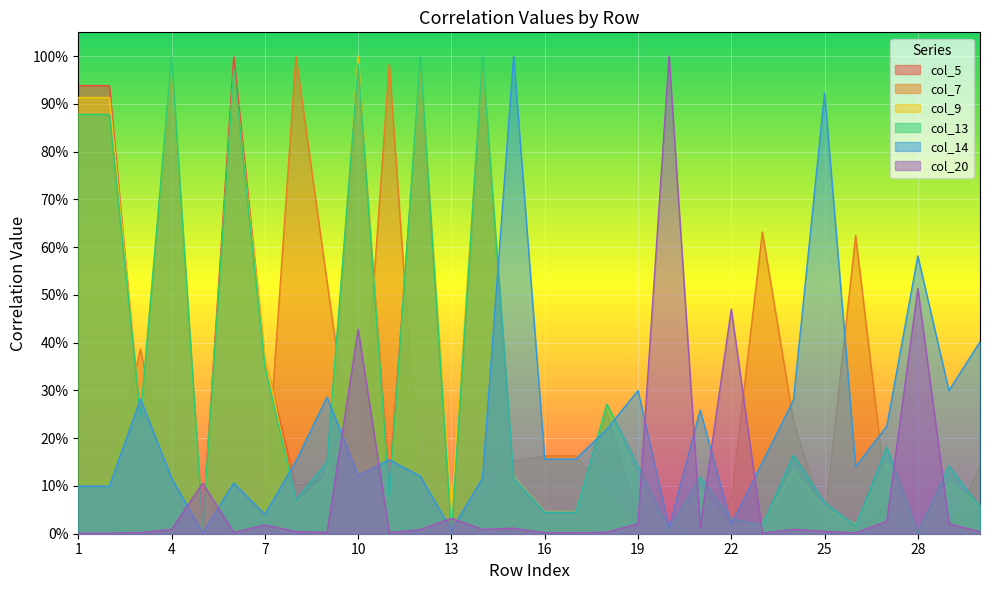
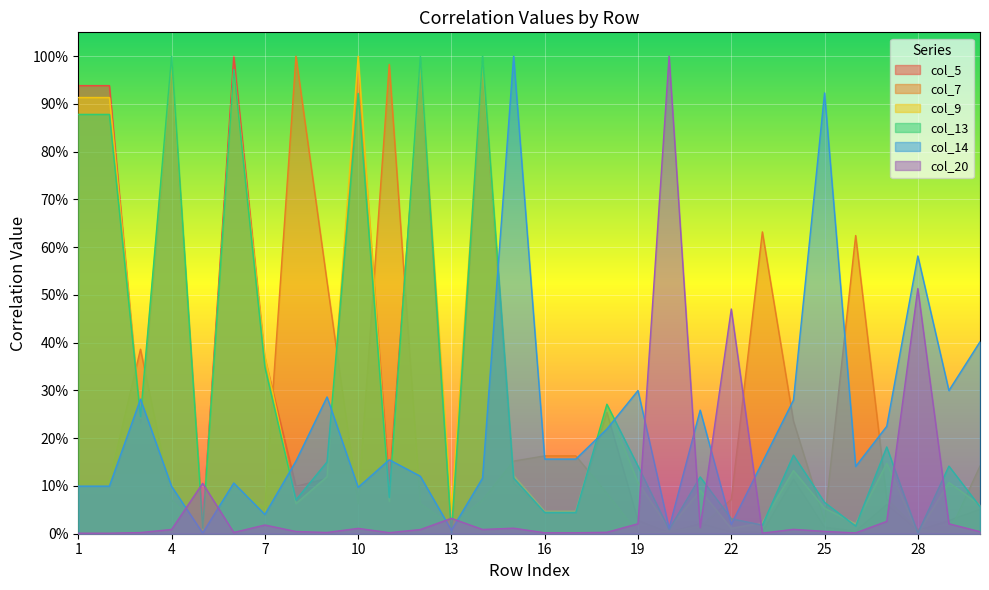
col_14, 4: 12% -> 10%
col_13, 10: 98% -> 92%
col_14, 10: 12% -> 10%
col_20, 10: 43% -> 1%
